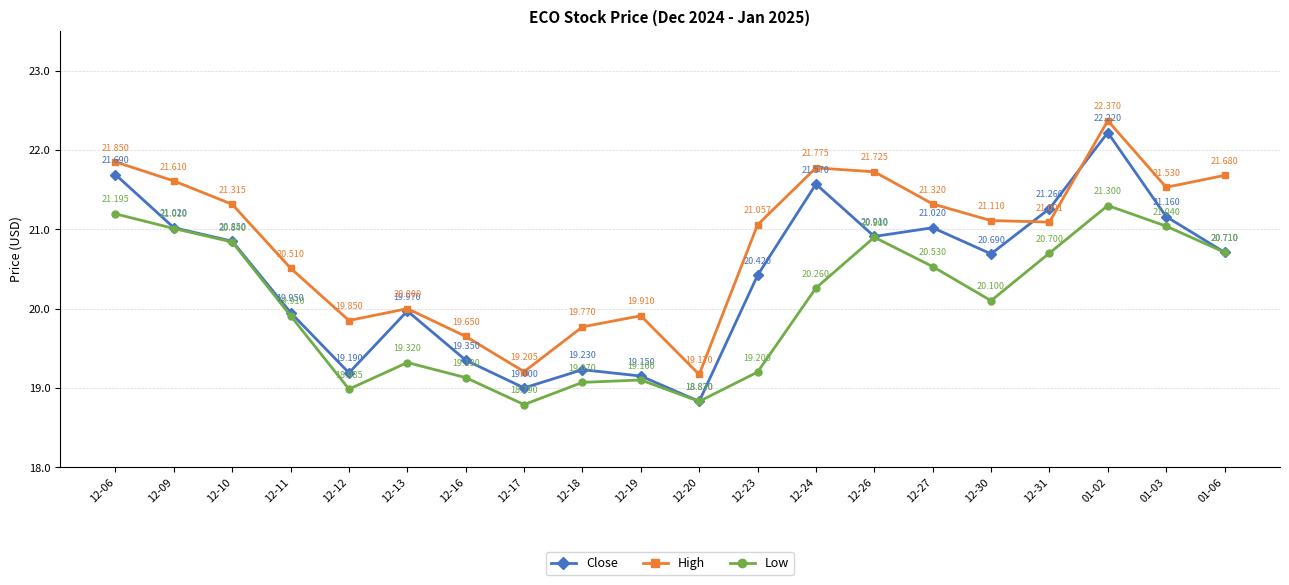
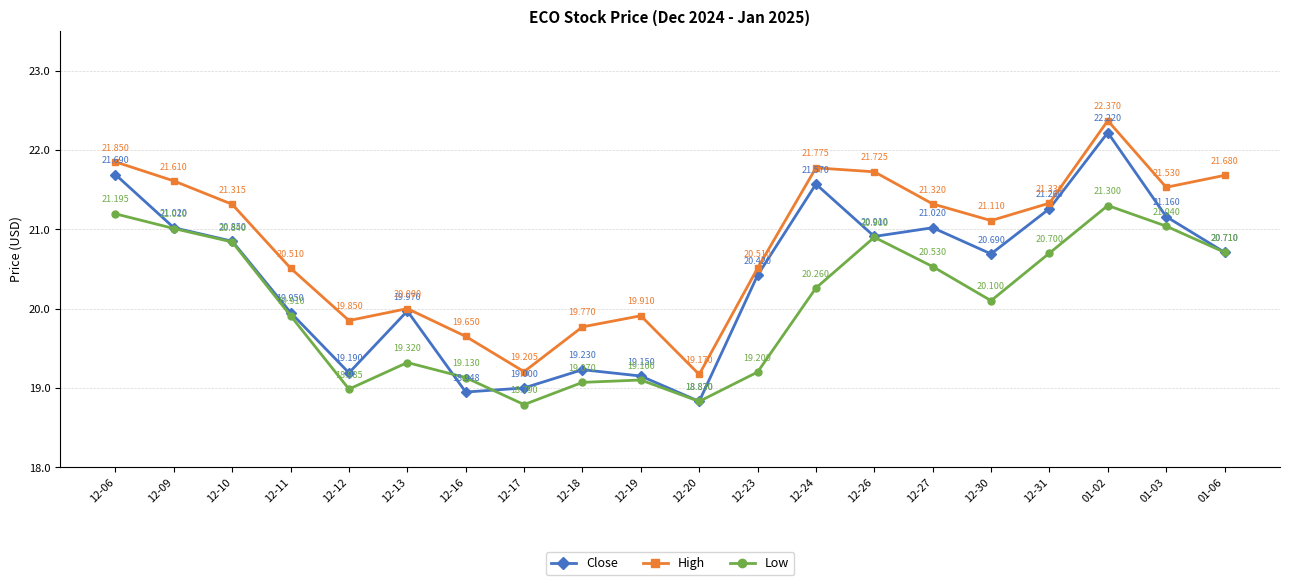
Close, 12-16: 19.350 -> 18.948
High, 12-23: 21.057 -> 20.510
High, 12-31: 21.091 -> 21.330
